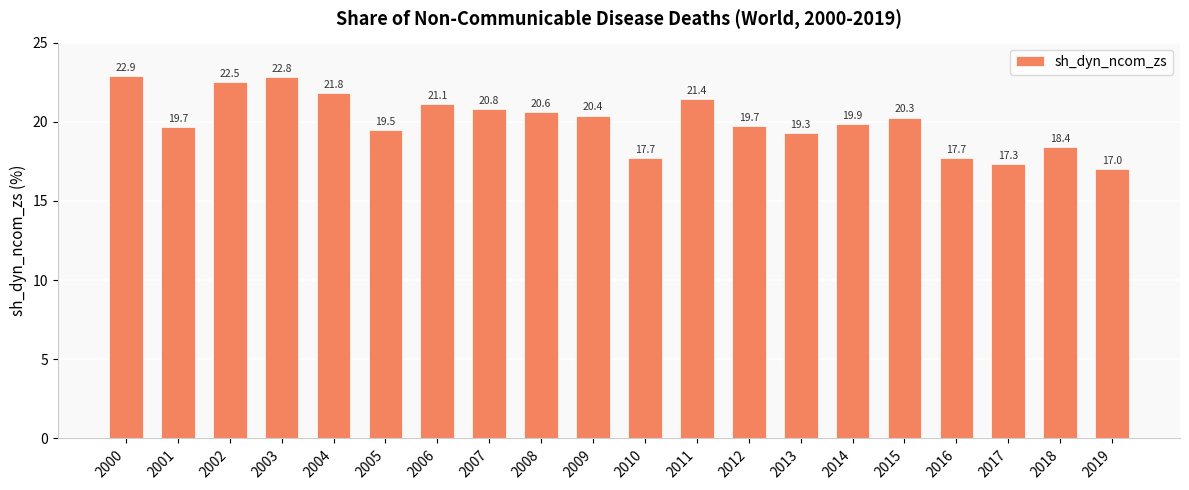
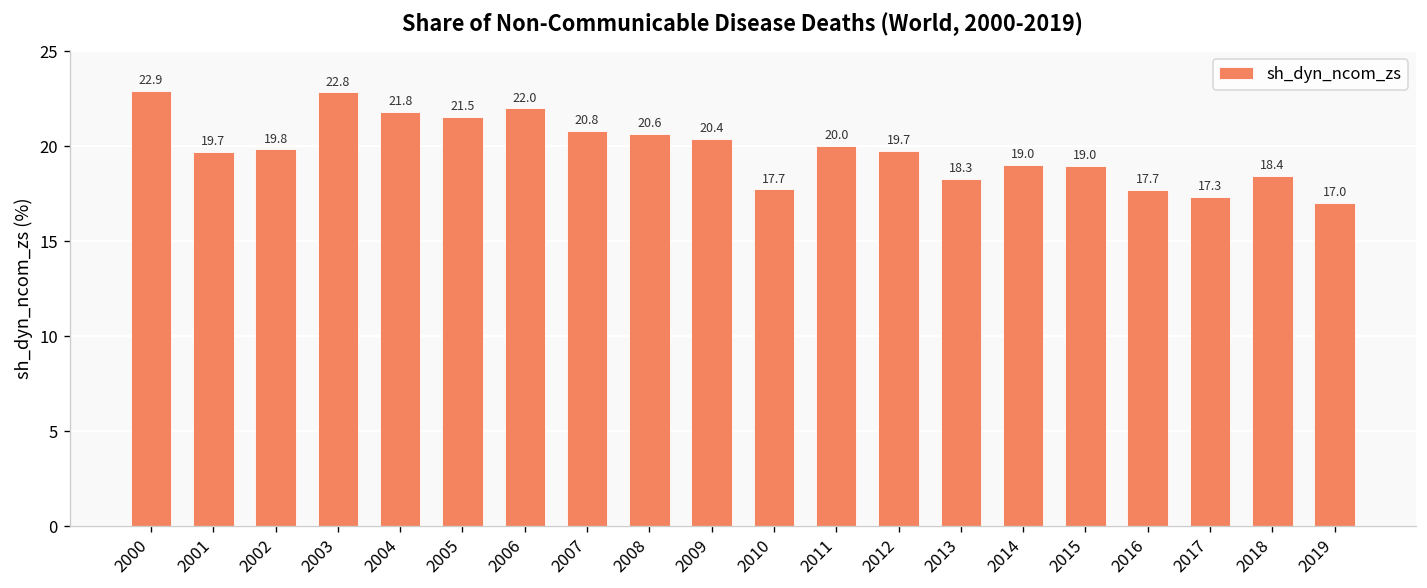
2002: 22.5 -> 19.8
2005: 19.5 -> 21.5
2006: 21.1 -> 22.0
2011: 21.4 -> 20.0
2013: 19.3 -> 18.3
2014: 19.9 -> 19.0
2015: 20.3 -> 19.0
